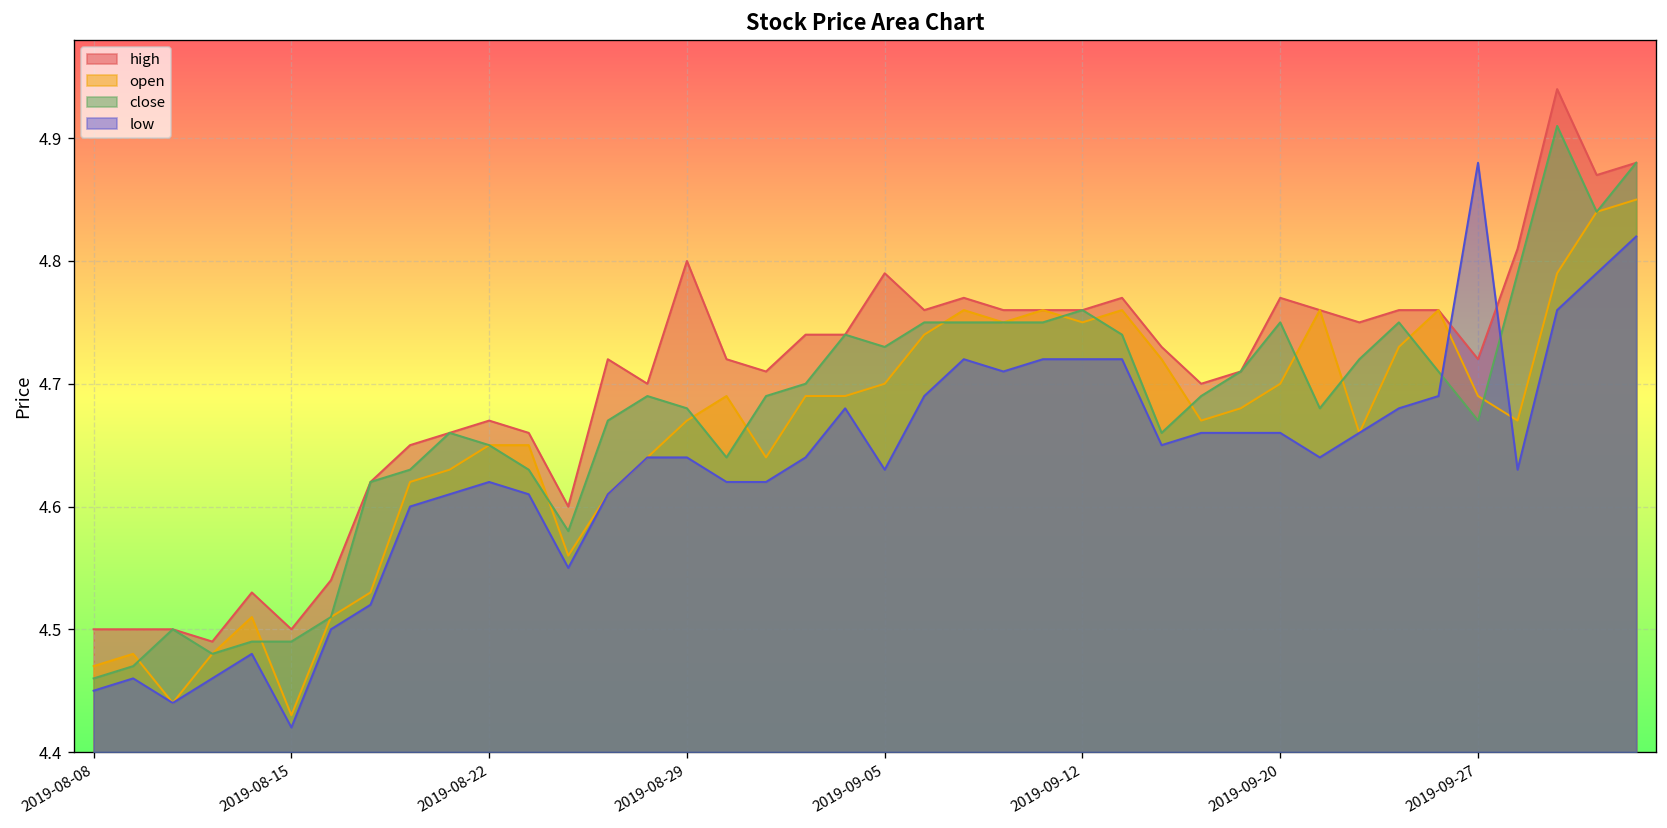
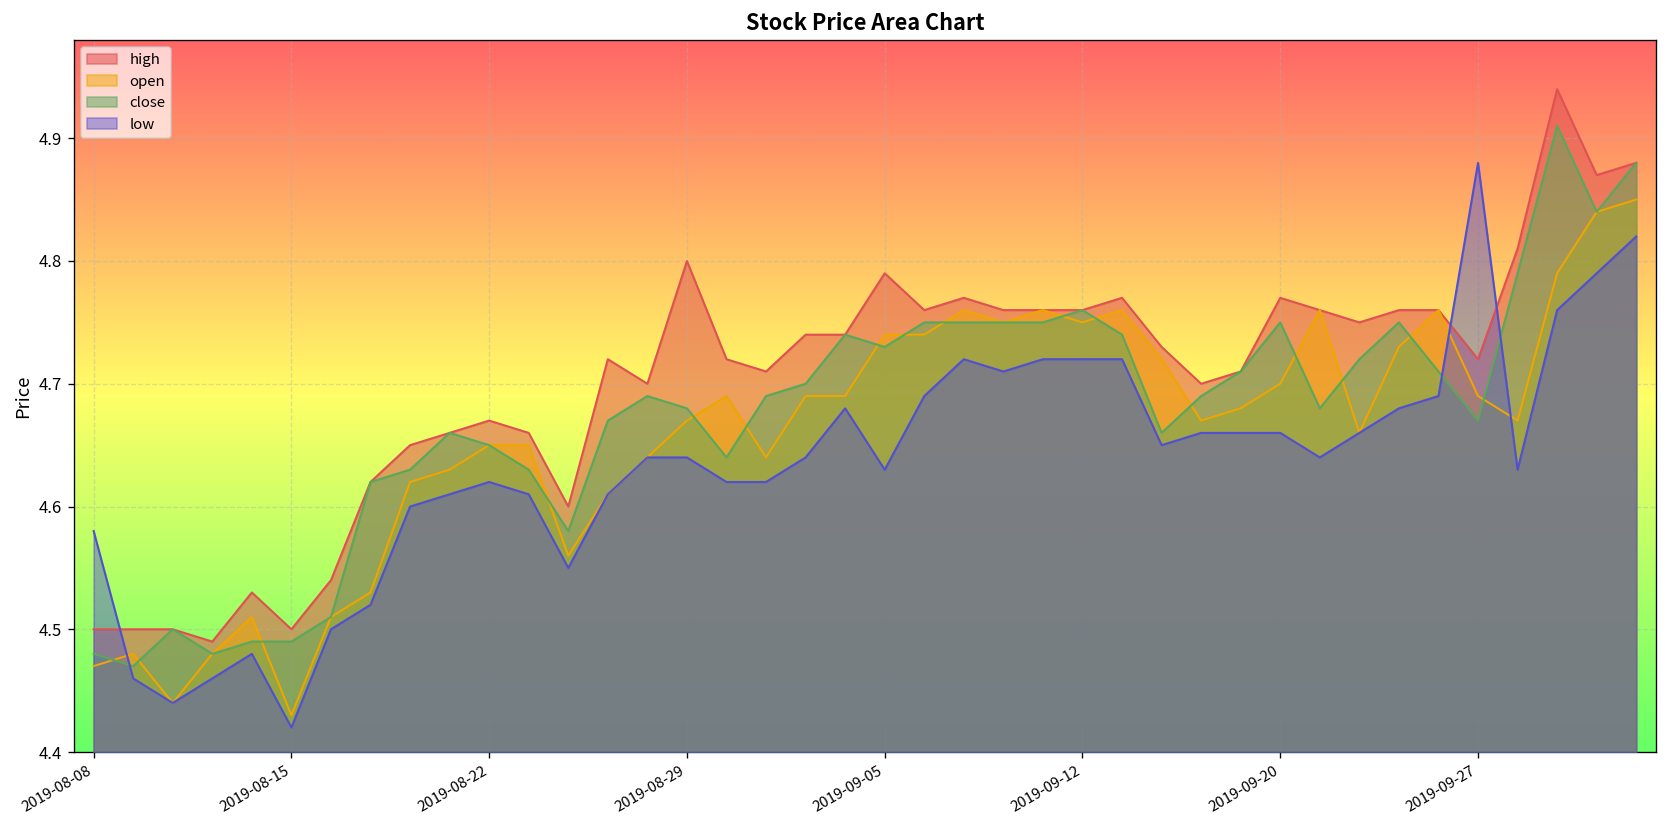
close, 2019-08-08: 4.46 -> 4.48
low, 2019-08-08: 4.45 -> 4.58
open, 2019-09-05: 4.70 -> 4.74
